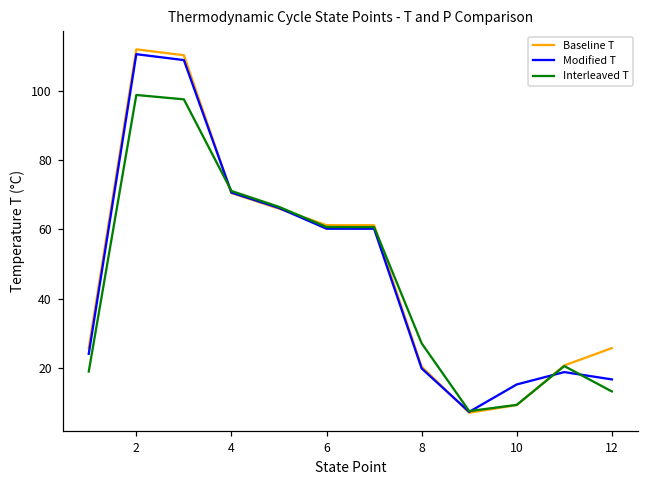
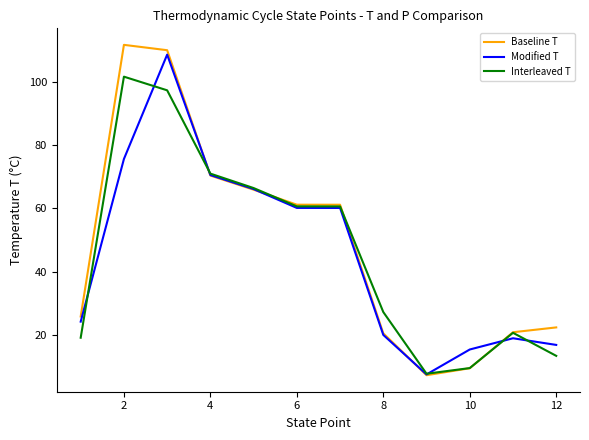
Modified T, 2: 111 -> 76
Interleaved T, 2: 99 -> 102
Baseline T, 12: 26 -> 22
